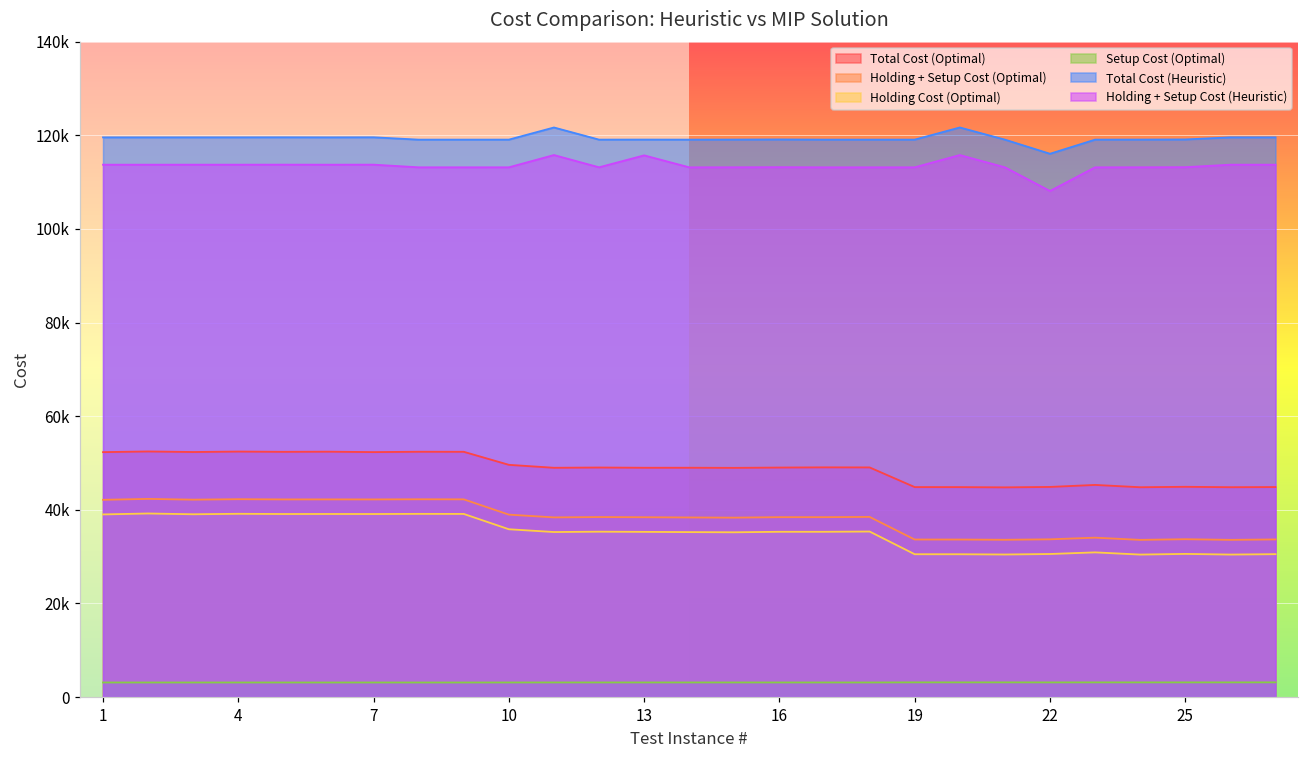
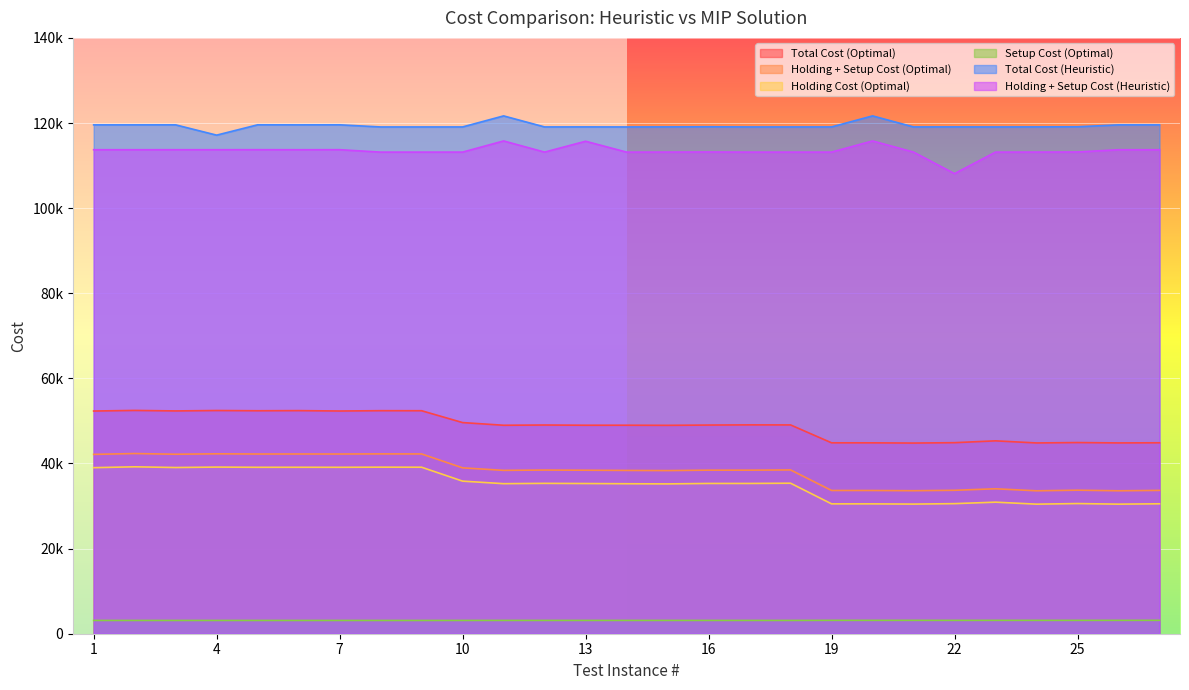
Total Cost (Heuristic), 4: 120000 -> 117000
Total Cost (Heuristic), 22: 116000 -> 119000
